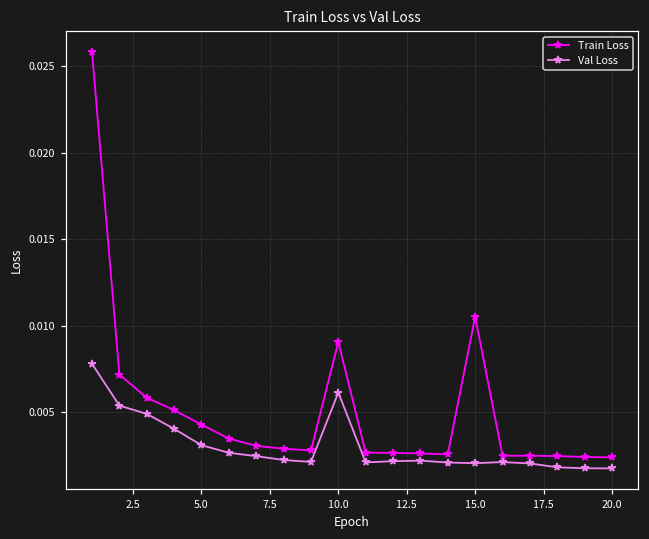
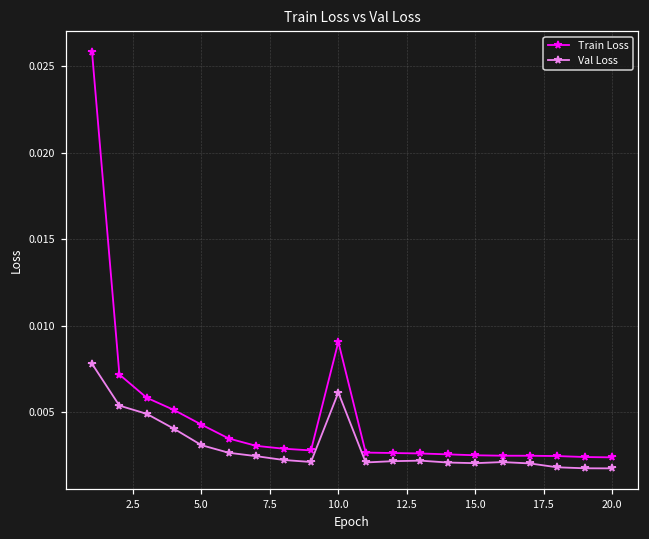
Train Loss, 15.0: 0.0105 -> 0.0025
